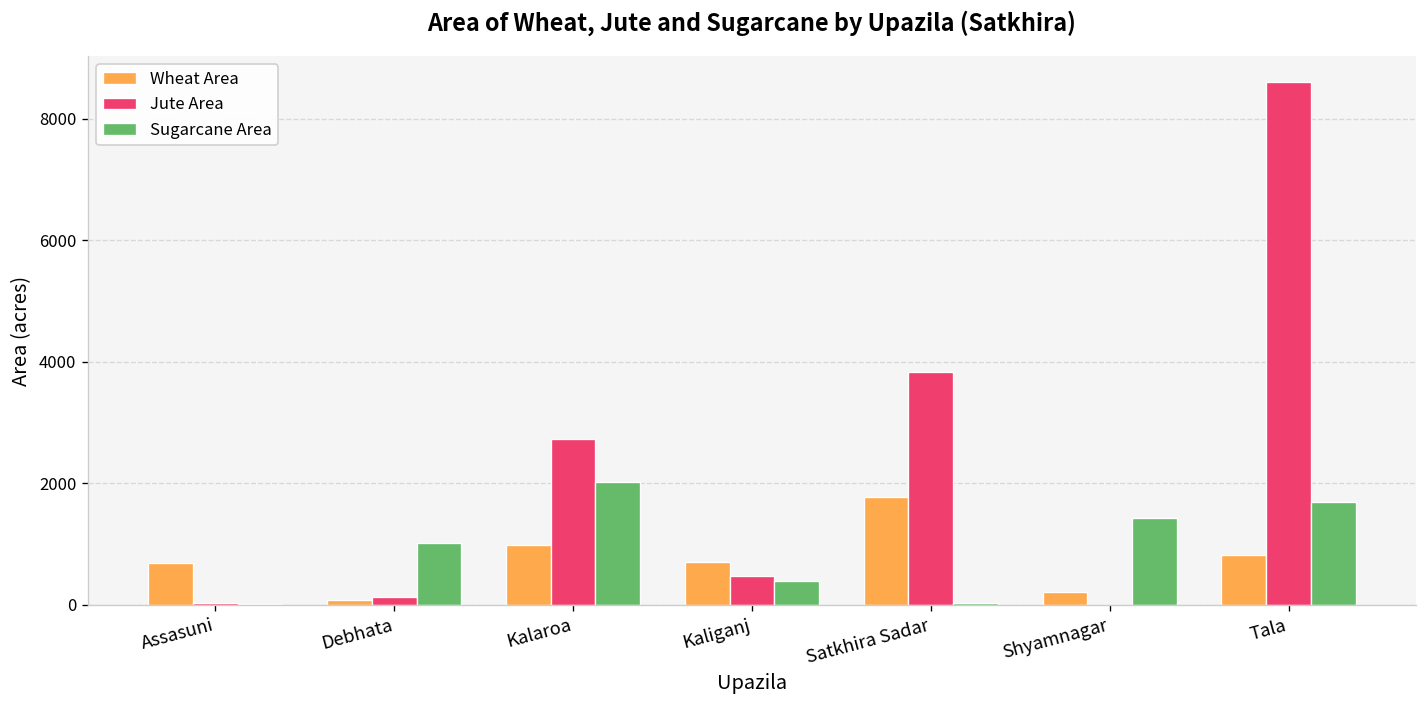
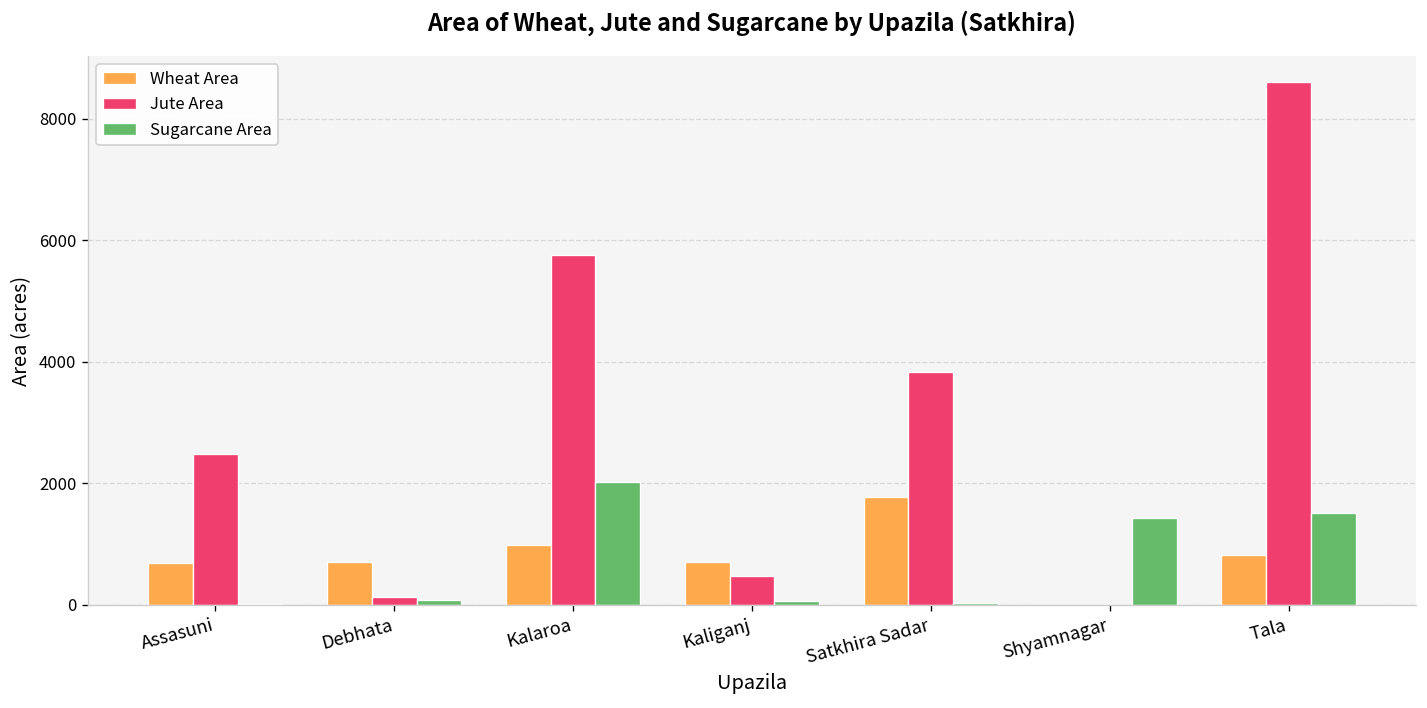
Jute Area, Assasuni: 0 -> 2500
Wheat Area, Debhata: 100 -> 700
Sugarcane Area, Debhata: 1000 -> 100
Jute Area, Kalaroa: 2700 -> 5800
Sugarcane Area, Kaliganj: 400 -> 100
Wheat Area, Shyamnagar: 200 -> 0
Sugarcane Area, Tala: 1700 -> 1500
